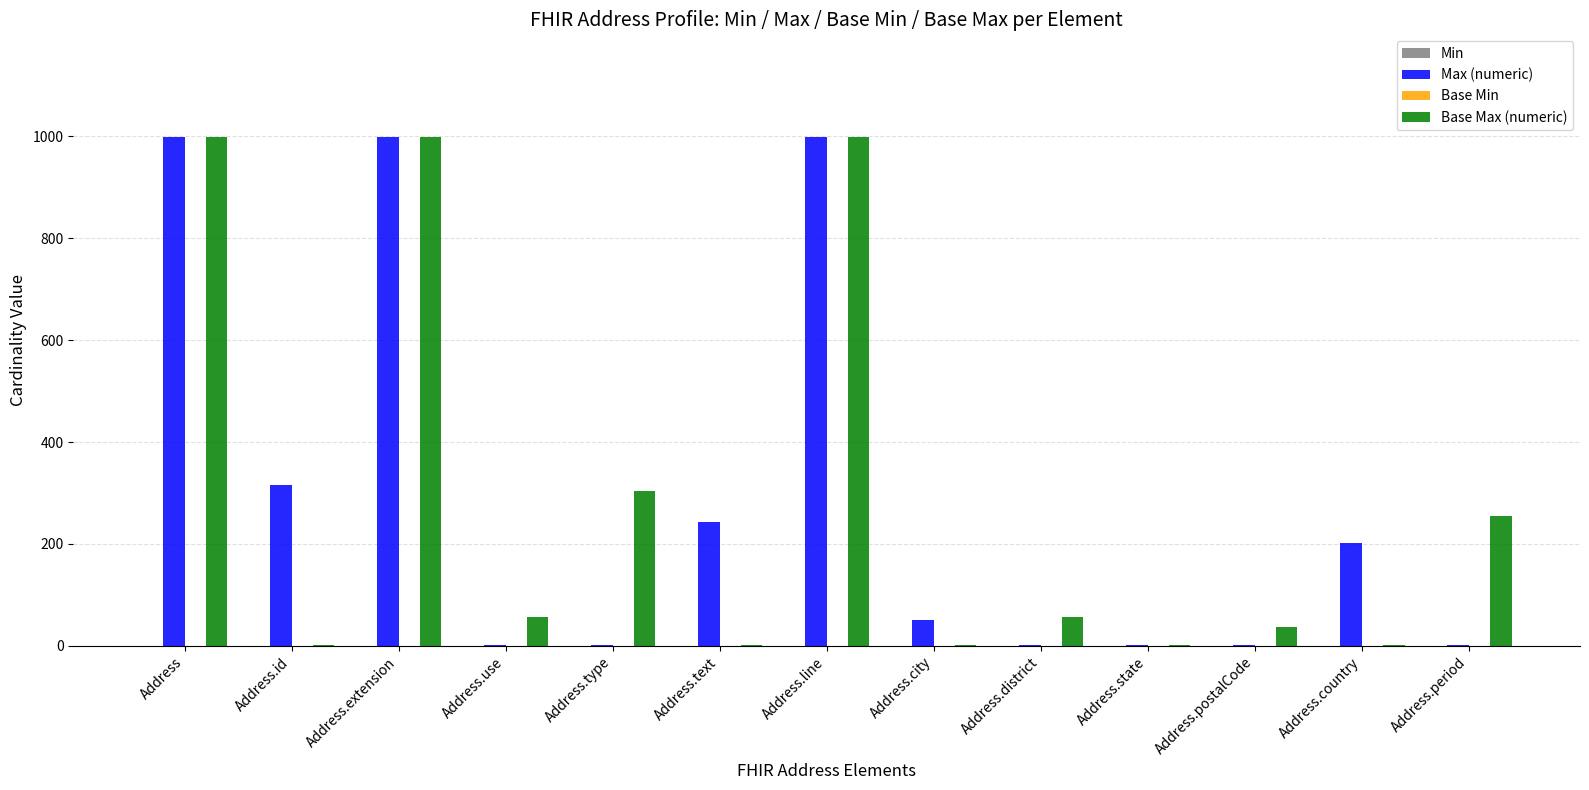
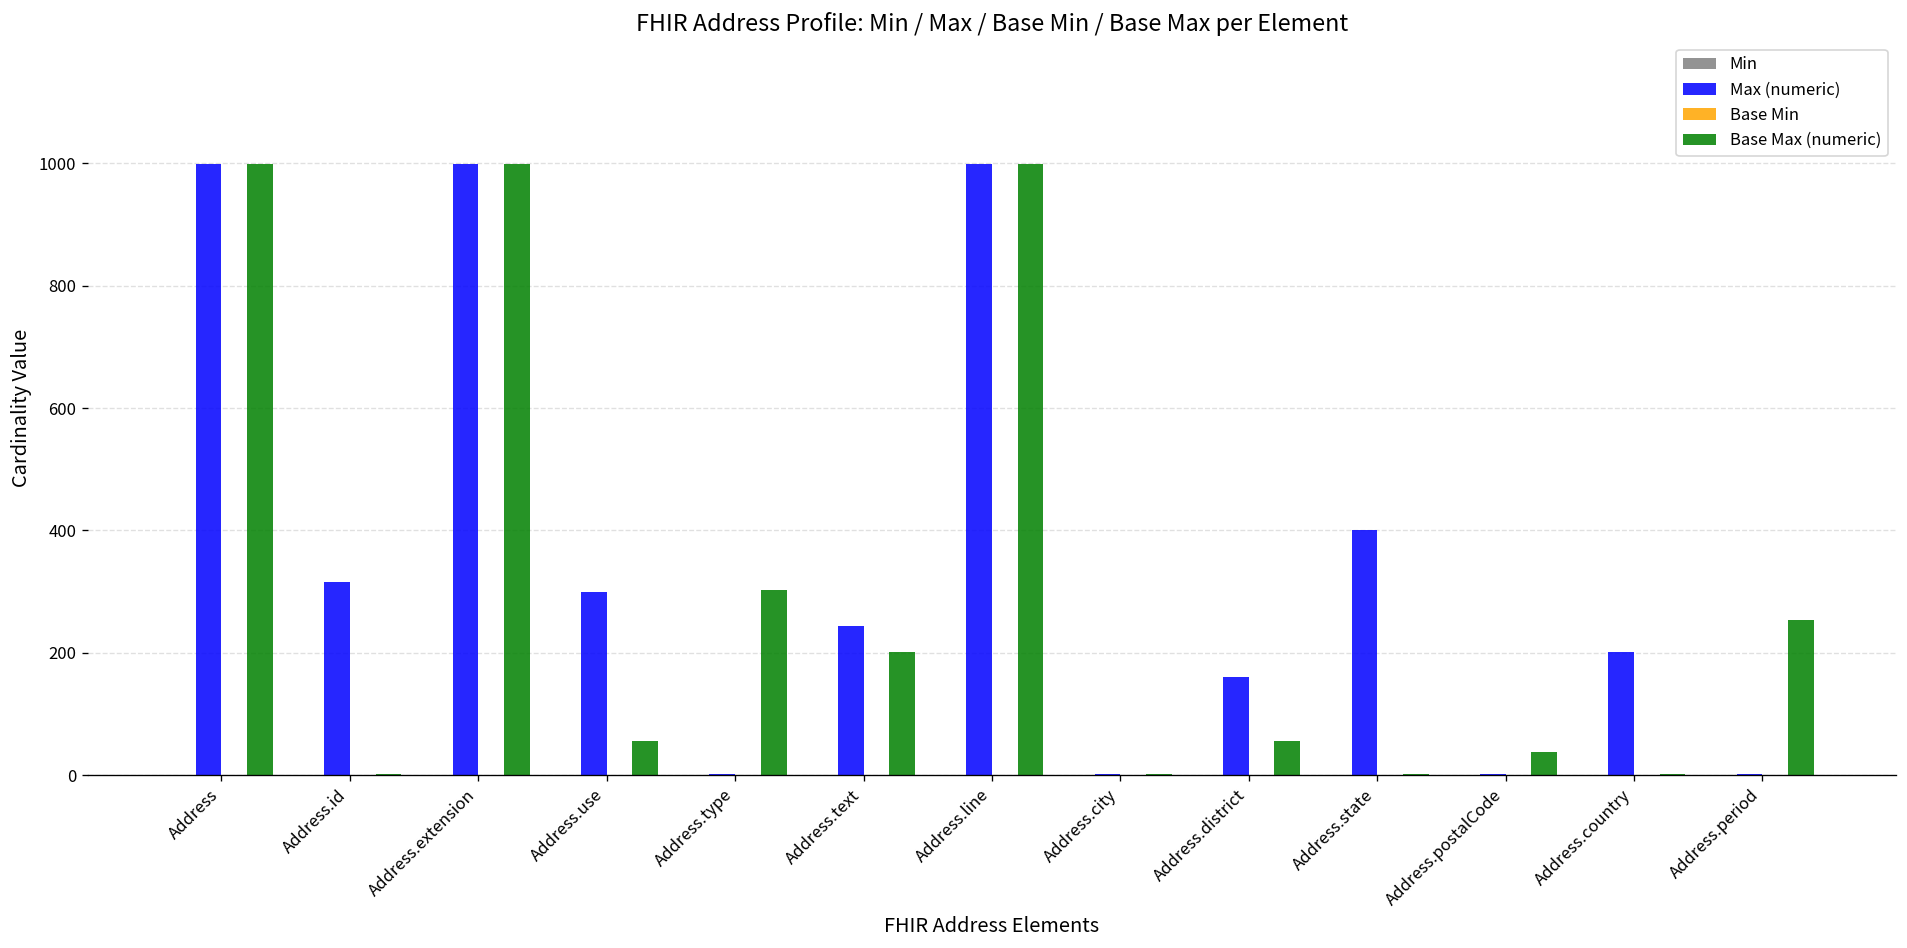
Max (numeric), Address.use: 0 -> 300
Base Max (numeric), Address.text: 0 -> 200
Max (numeric), Address.city: 50 -> 0
Max (numeric), Address.district: 0 -> 160
Max (numeric), Address.state: 0 -> 400
